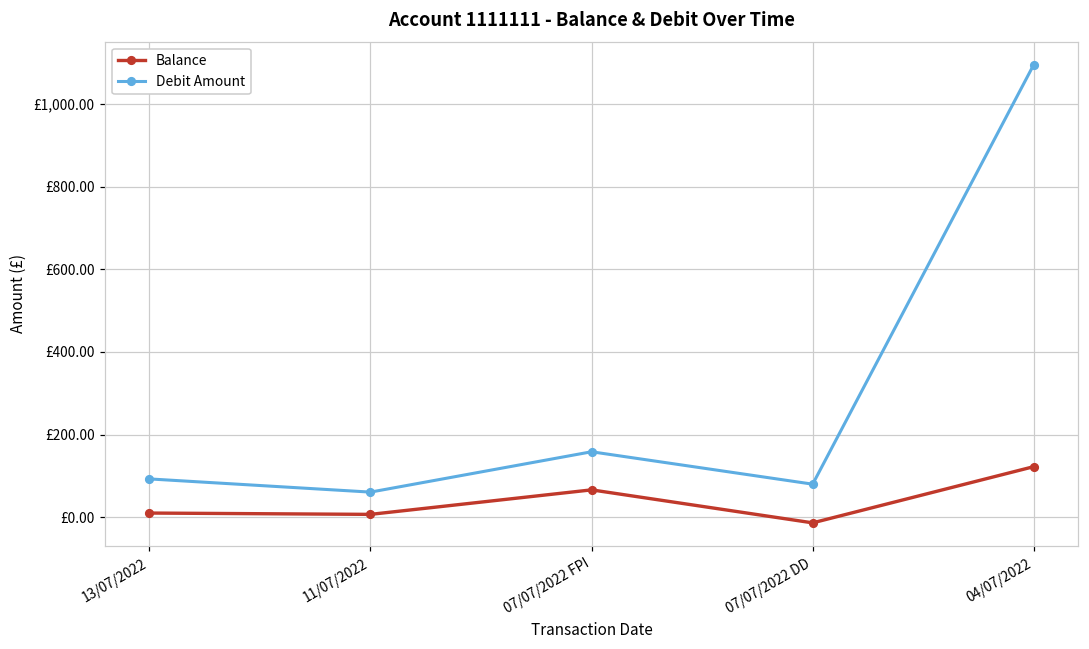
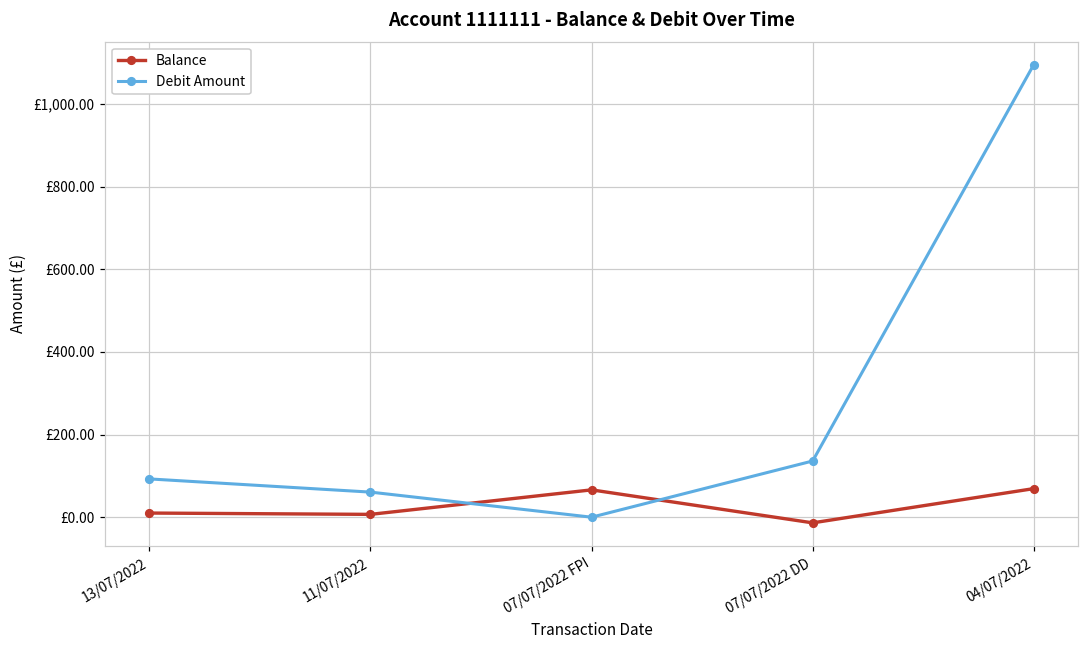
Debit Amount, 07/07/2022 FPI: £160 -> £0
Debit Amount, 07/07/2022 DD: £80 -> £140
Balance, 04/07/2022: £120 -> £70
